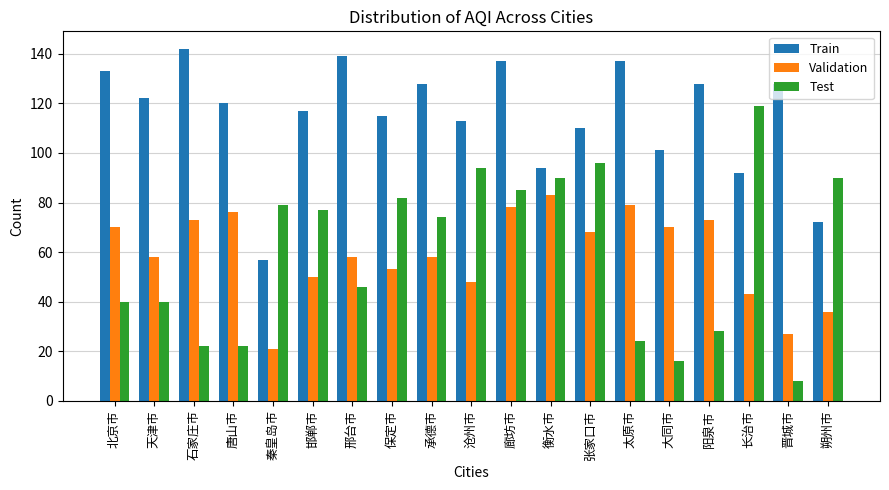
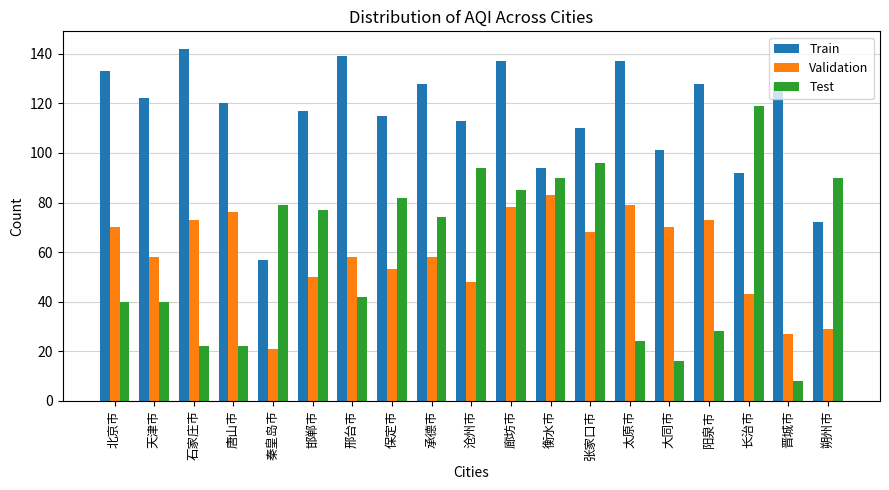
Test, 邢台市: 46 -> 42
Validation, 朔州市: 36 -> 29
